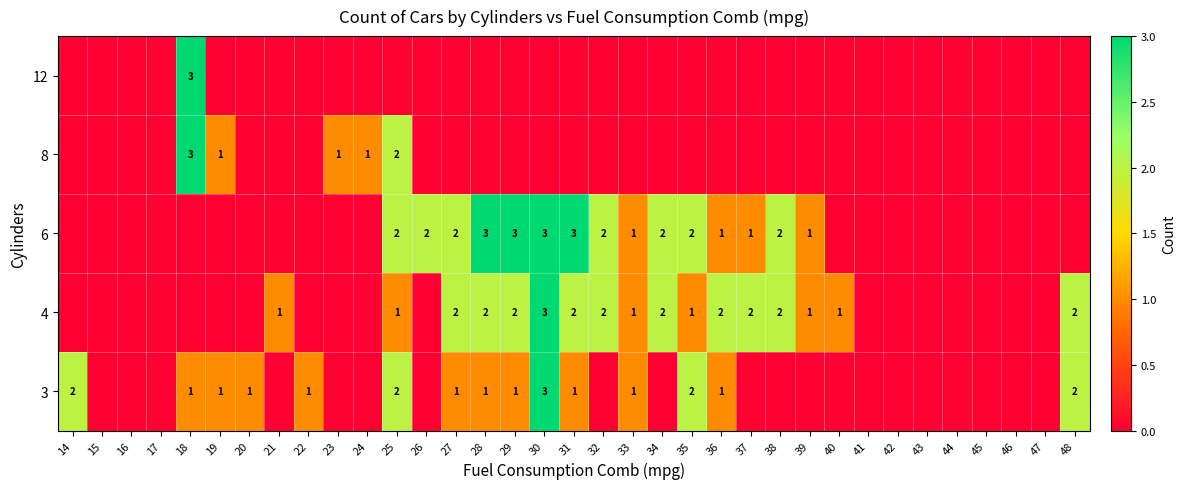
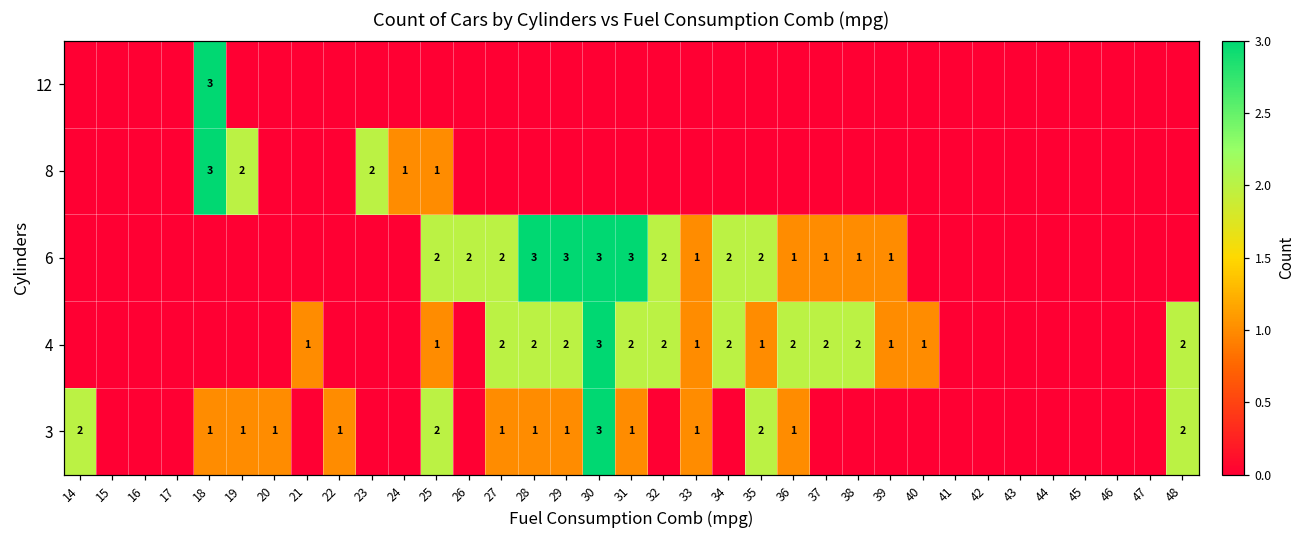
8, 19: 1 -> 2
8, 23: 1 -> 2
8, 25: 2 -> 1
6, 38: 2 -> 1
